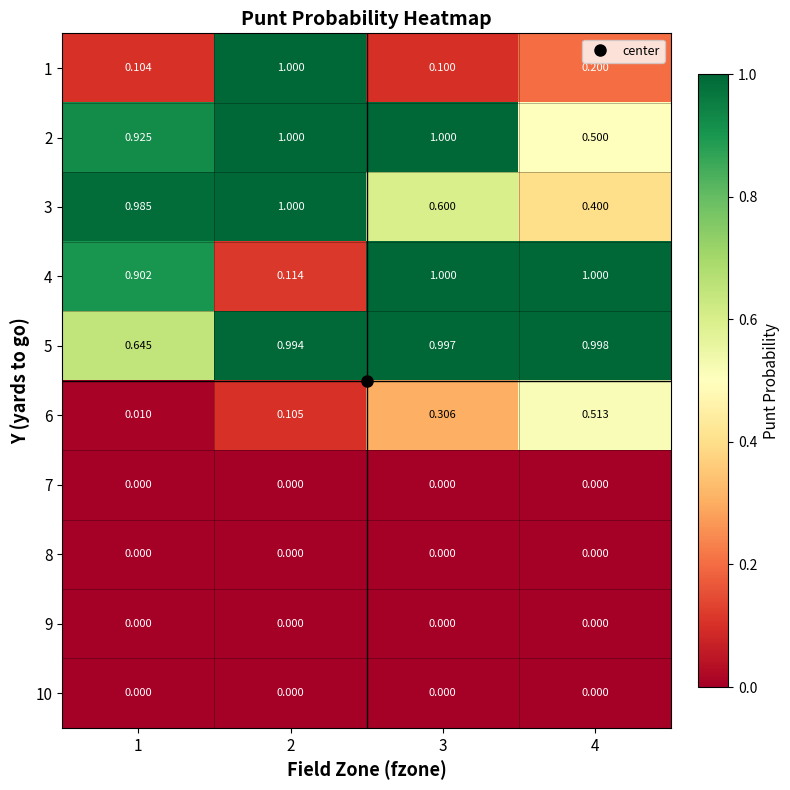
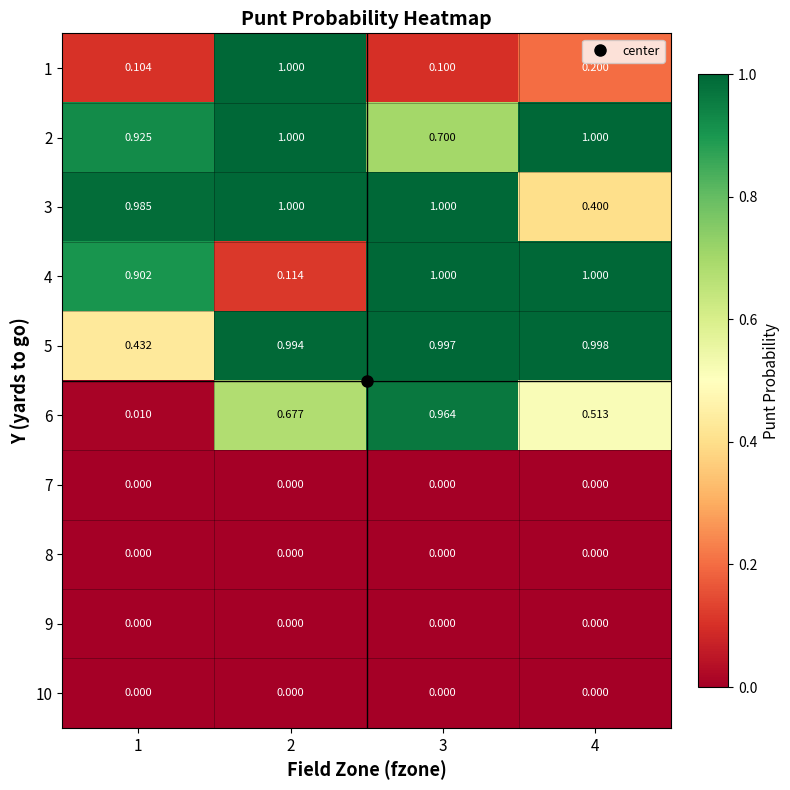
2, 3: 1.000 -> 0.700
2, 4: 0.500 -> 1.000
3, 3: 0.600 -> 1.000
5, 1: 0.645 -> 0.432
6, 2: 0.105 -> 0.677
6, 3: 0.306 -> 0.964
